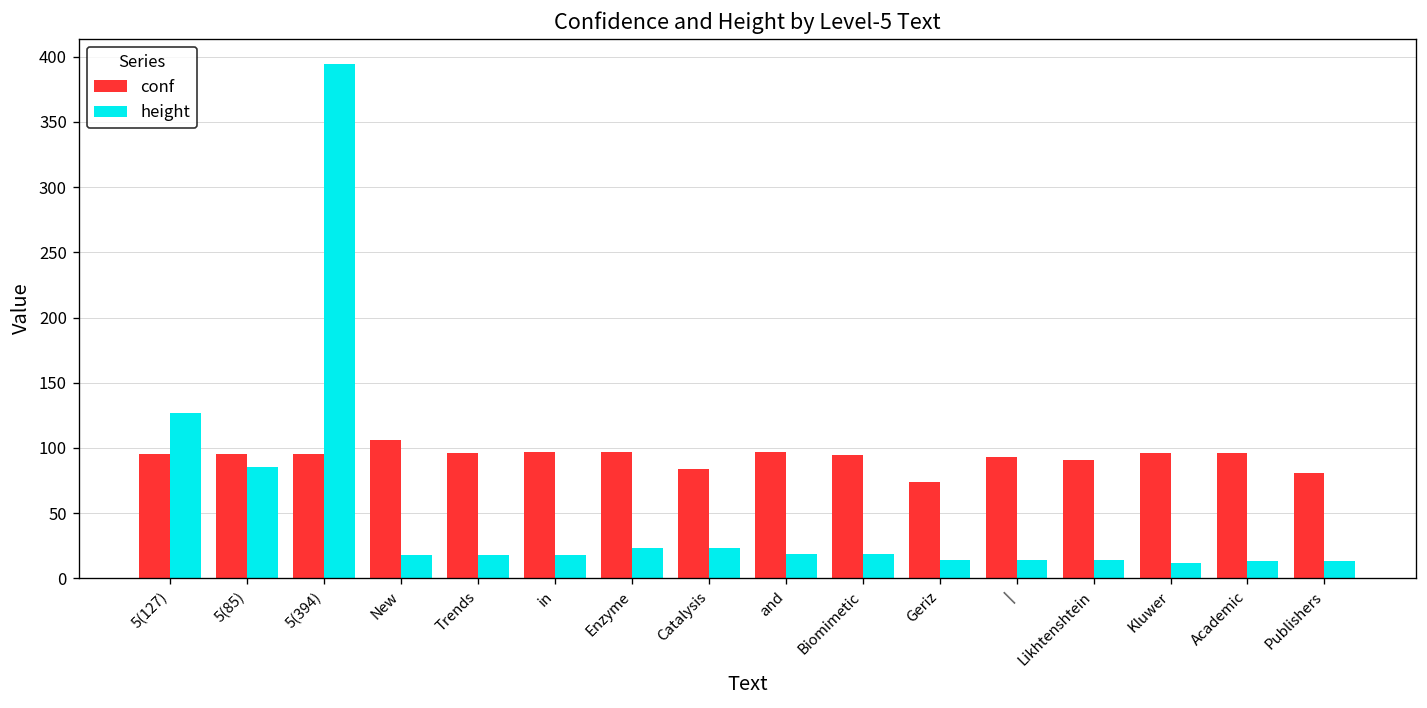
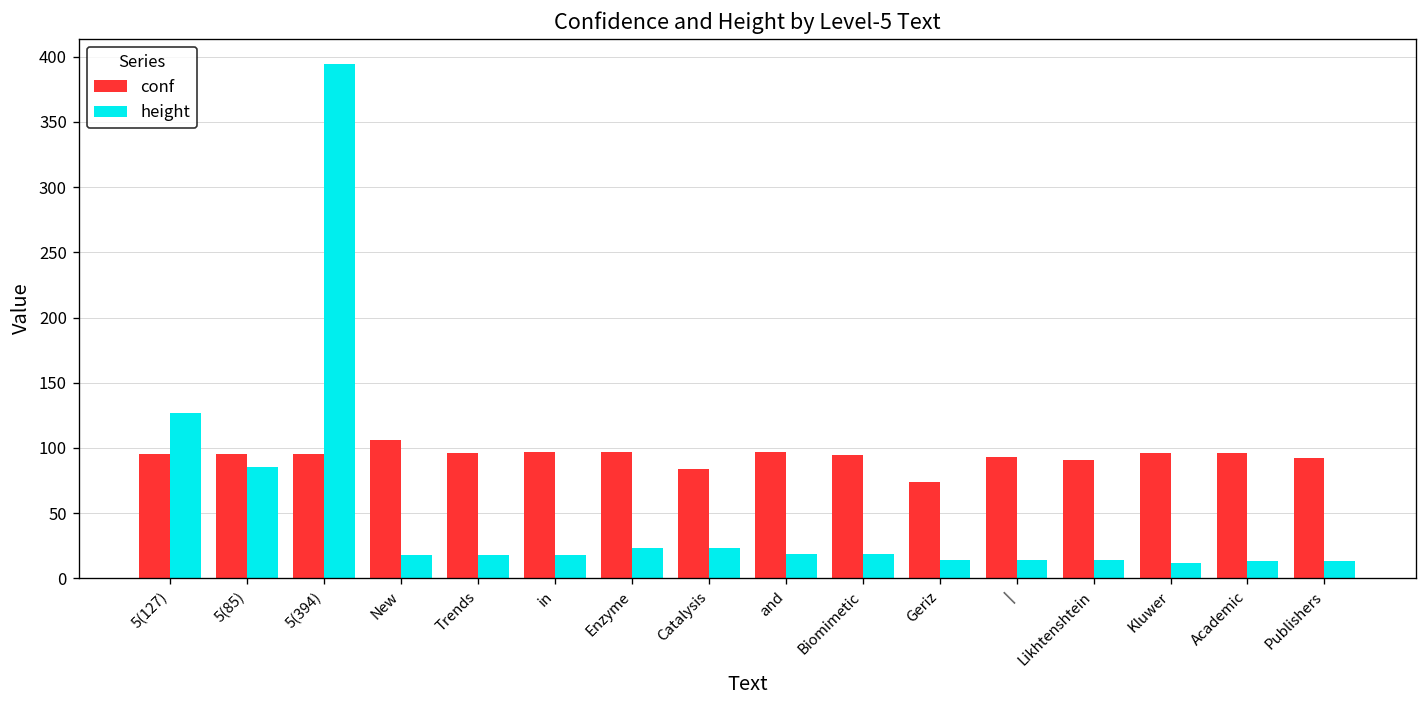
conf, Publishers: 81 -> 92
